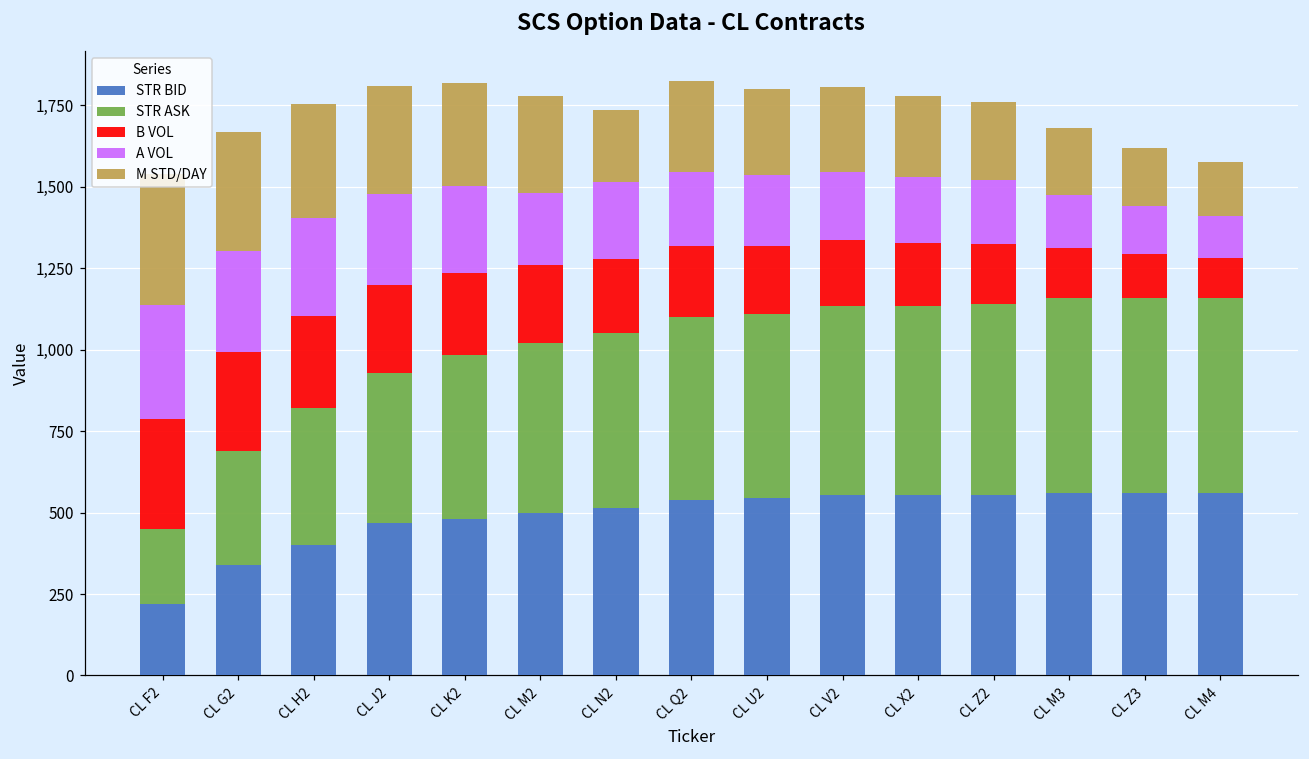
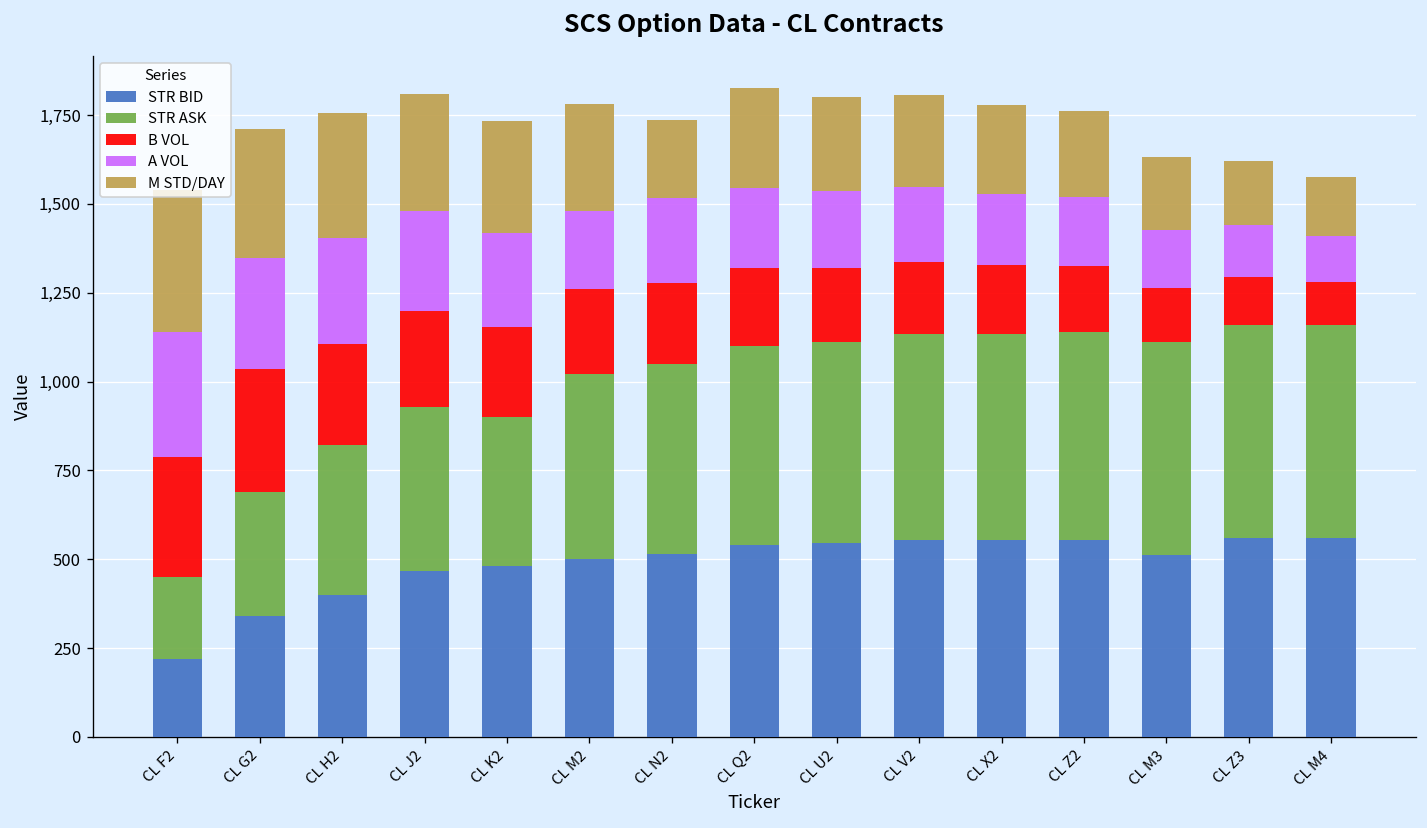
B VOL, CL G2: 300 -> 350
STR ASK, CL K2: 510 -> 420
STR BID, CL M3: 560 -> 510
